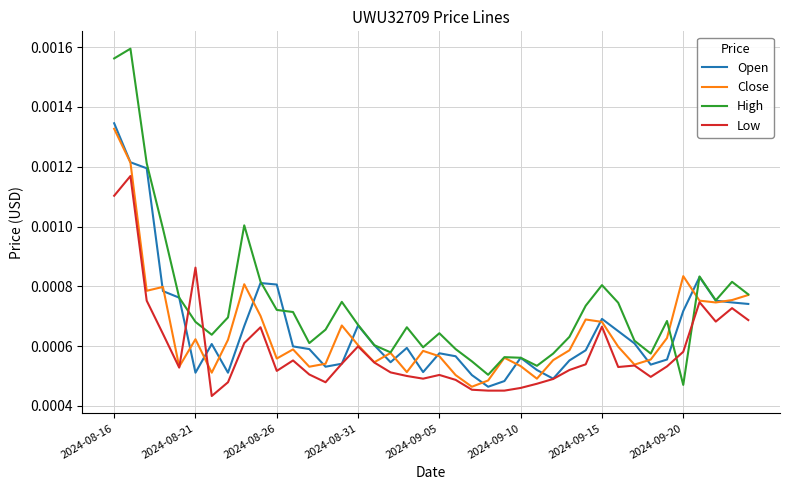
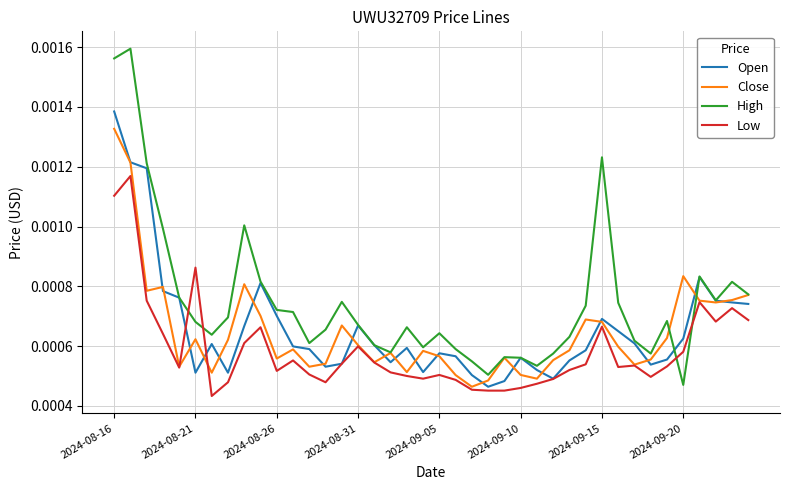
Open, 2024-08-16: 0.00135 -> 0.00138
Open, 2024-08-26: 0.00081 -> 0.00070
Close, 2024-09-10: 0.00053 -> 0.00050
High, 2024-09-15: 0.00080 -> 0.00123
Open, 2024-09-20: 0.00072 -> 0.00062
